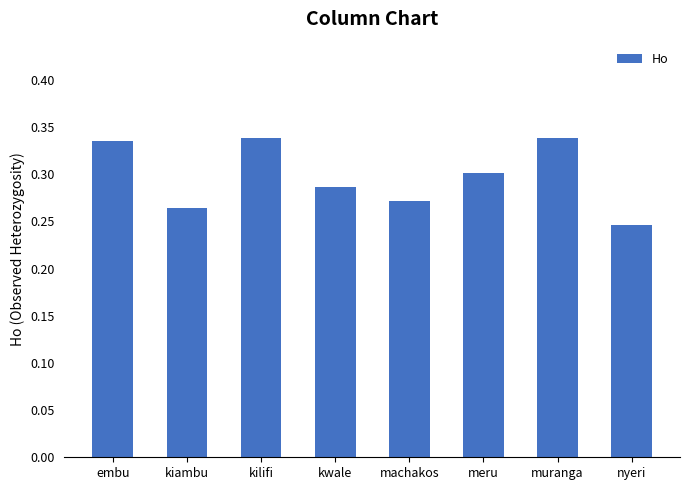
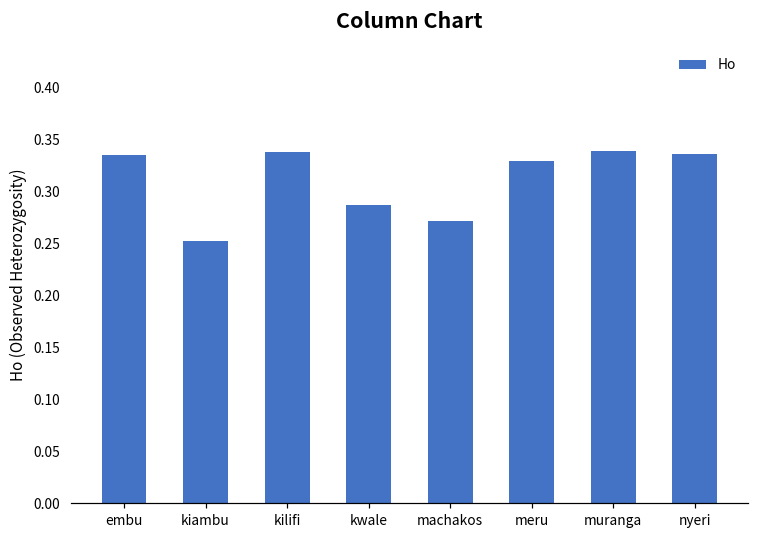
kiambu: 0.26 -> 0.25
meru: 0.30 -> 0.33
nyeri: 0.25 -> 0.34
